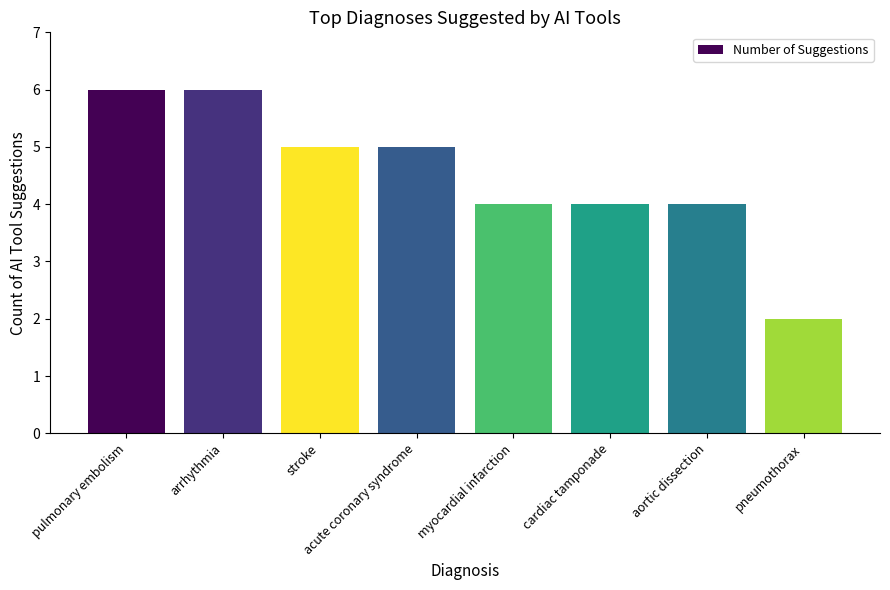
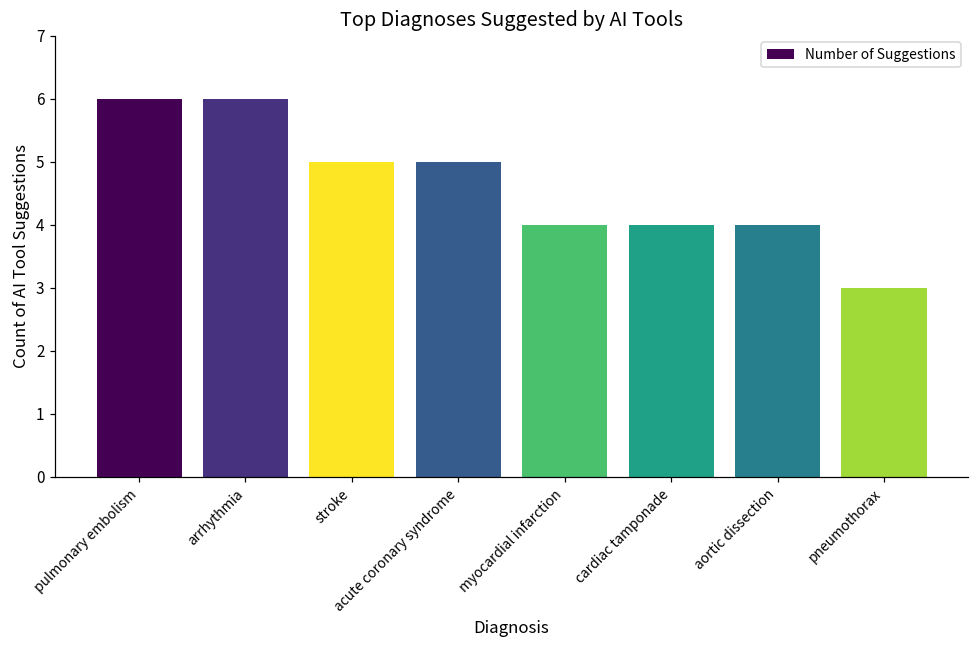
pneumothorax: 2 -> 3
